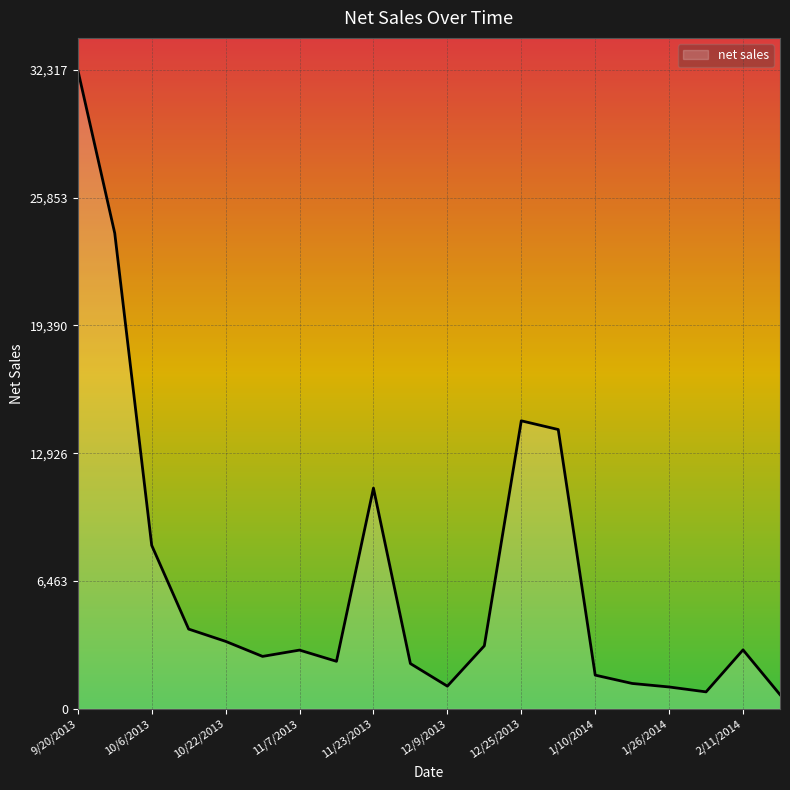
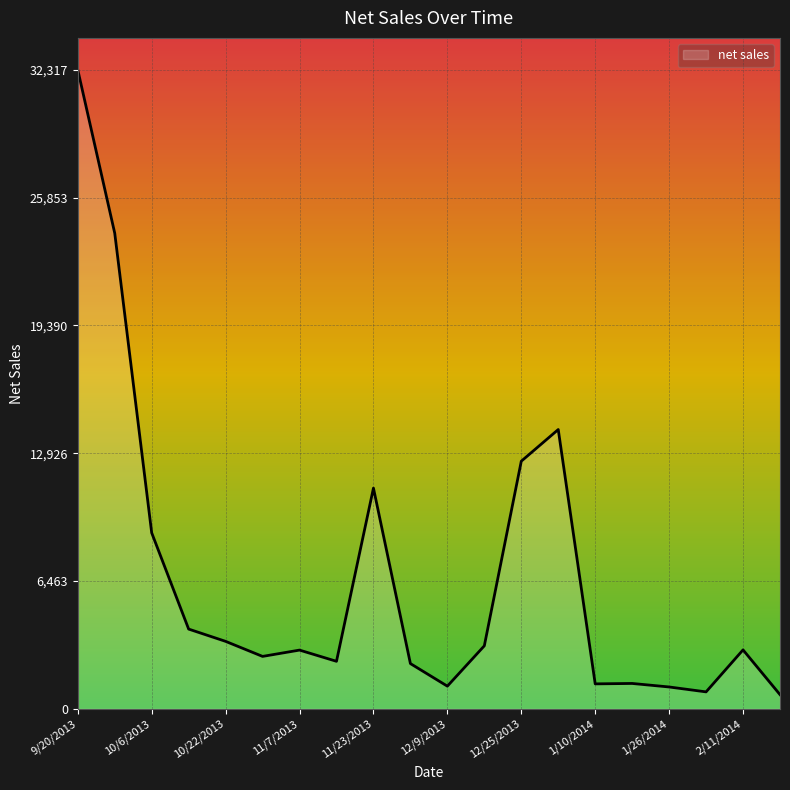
10/6/2013: 8,300 -> 8,900
12/25/2013: 14,600 -> 12,500
1/10/2014: 1,700 -> 1,300
